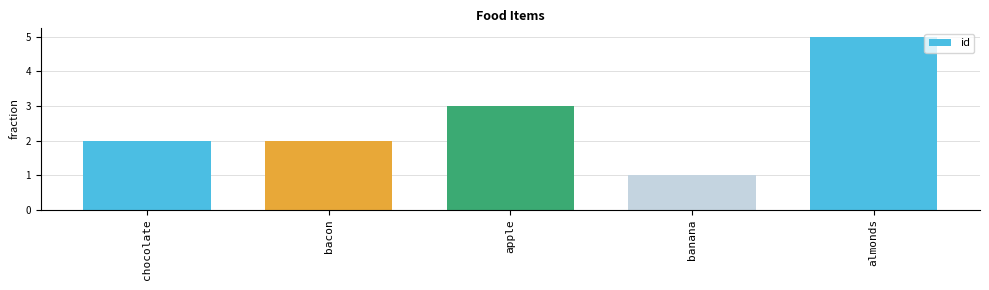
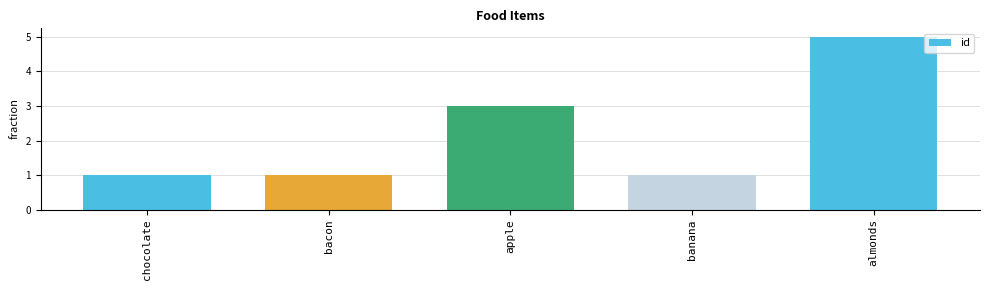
chocolate: 2 -> 1
bacon: 2 -> 1
